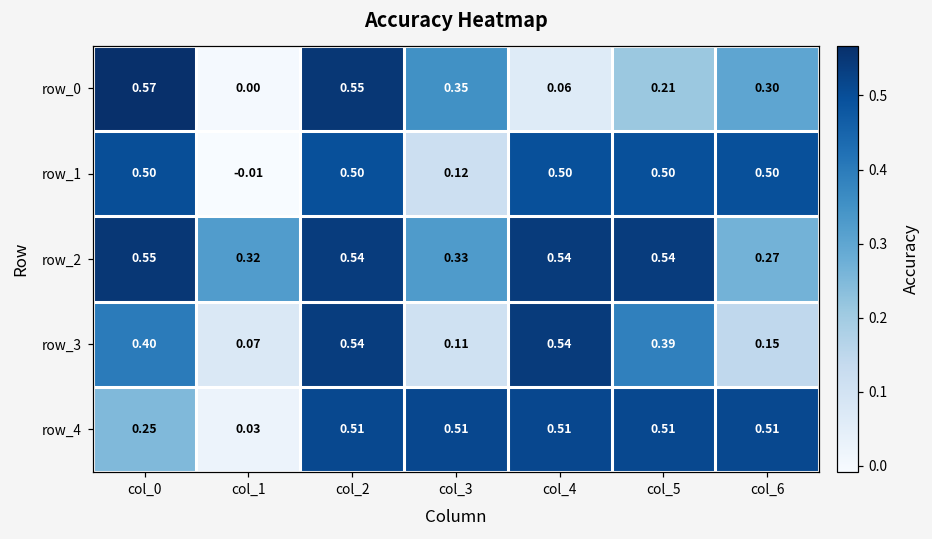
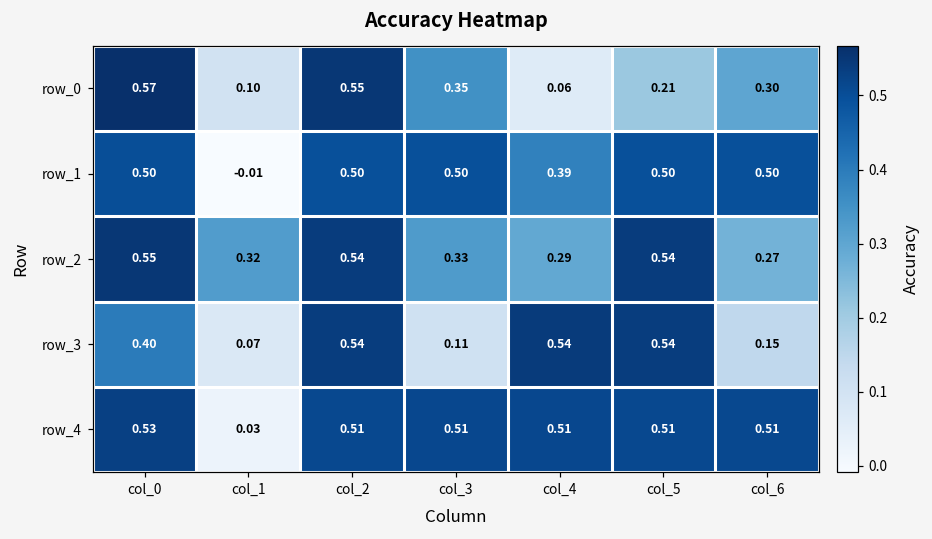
row_0, col_1: 0.00 -> 0.10
row_1, col_3: 0.12 -> 0.50
row_1, col_4: 0.50 -> 0.39
row_2, col_4: 0.54 -> 0.29
row_3, col_5: 0.39 -> 0.54
row_4, col_0: 0.25 -> 0.53
